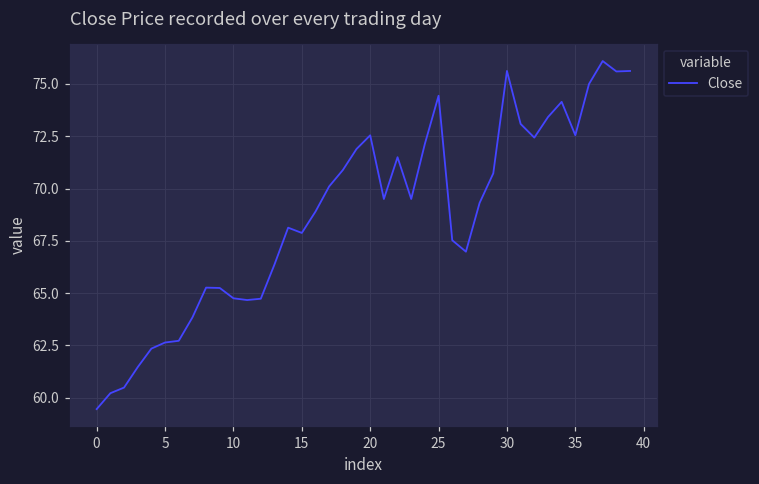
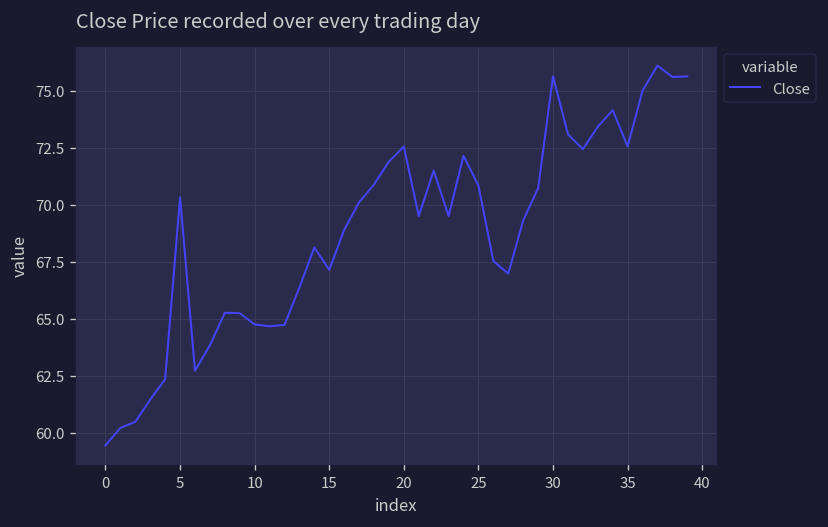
5: 62.6 -> 70.3
15: 67.9 -> 67.1
25: 74.4 -> 70.8
